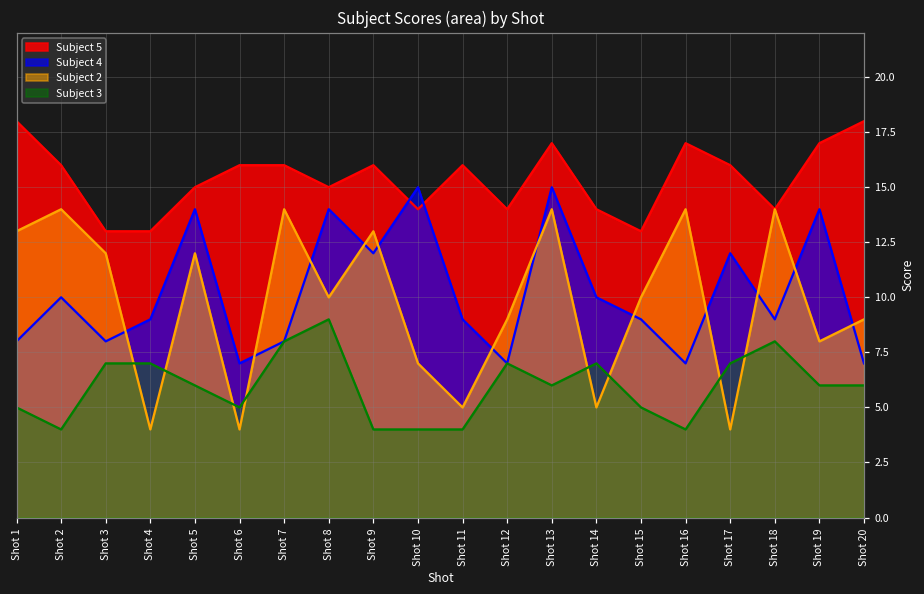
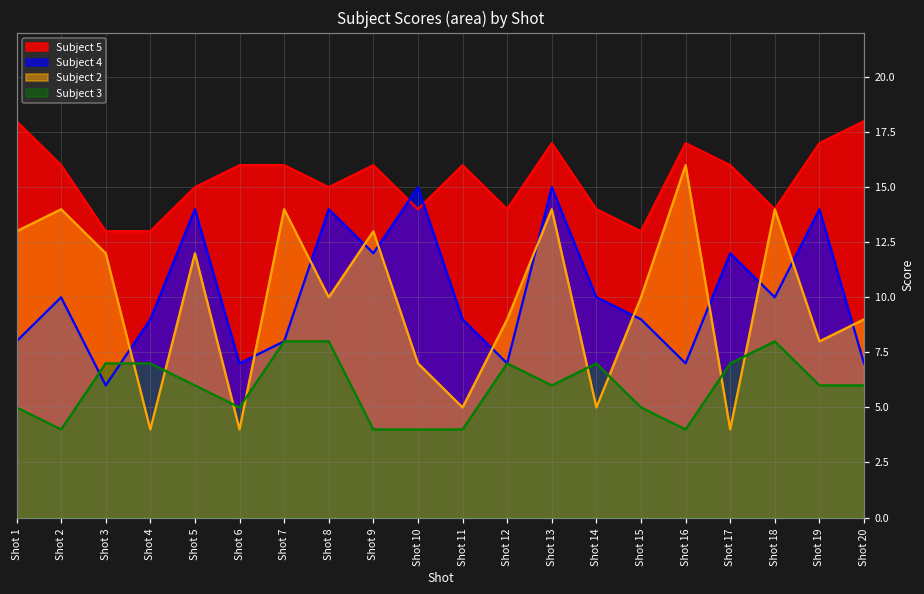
Subject 4, Shot 3: 8 -> 6
Subject 3, Shot 8: 9 -> 8
Subject 2, Shot 16: 14 -> 16
Subject 4, Shot 18: 9 -> 10
